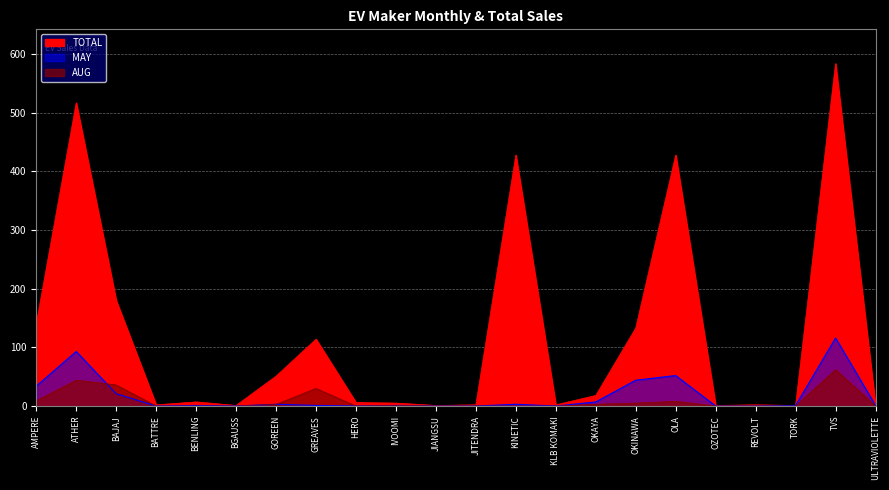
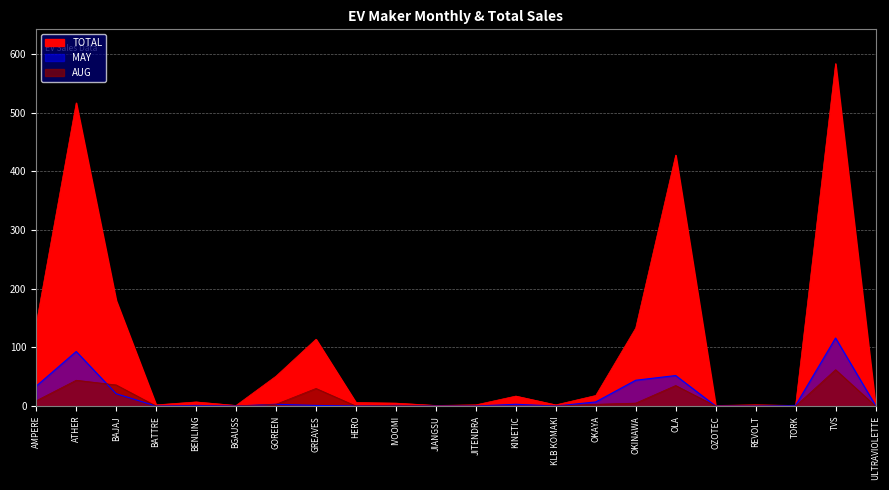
TOTAL, KINETIC: 430 -> 20
AUG, OLA: 10 -> 40
